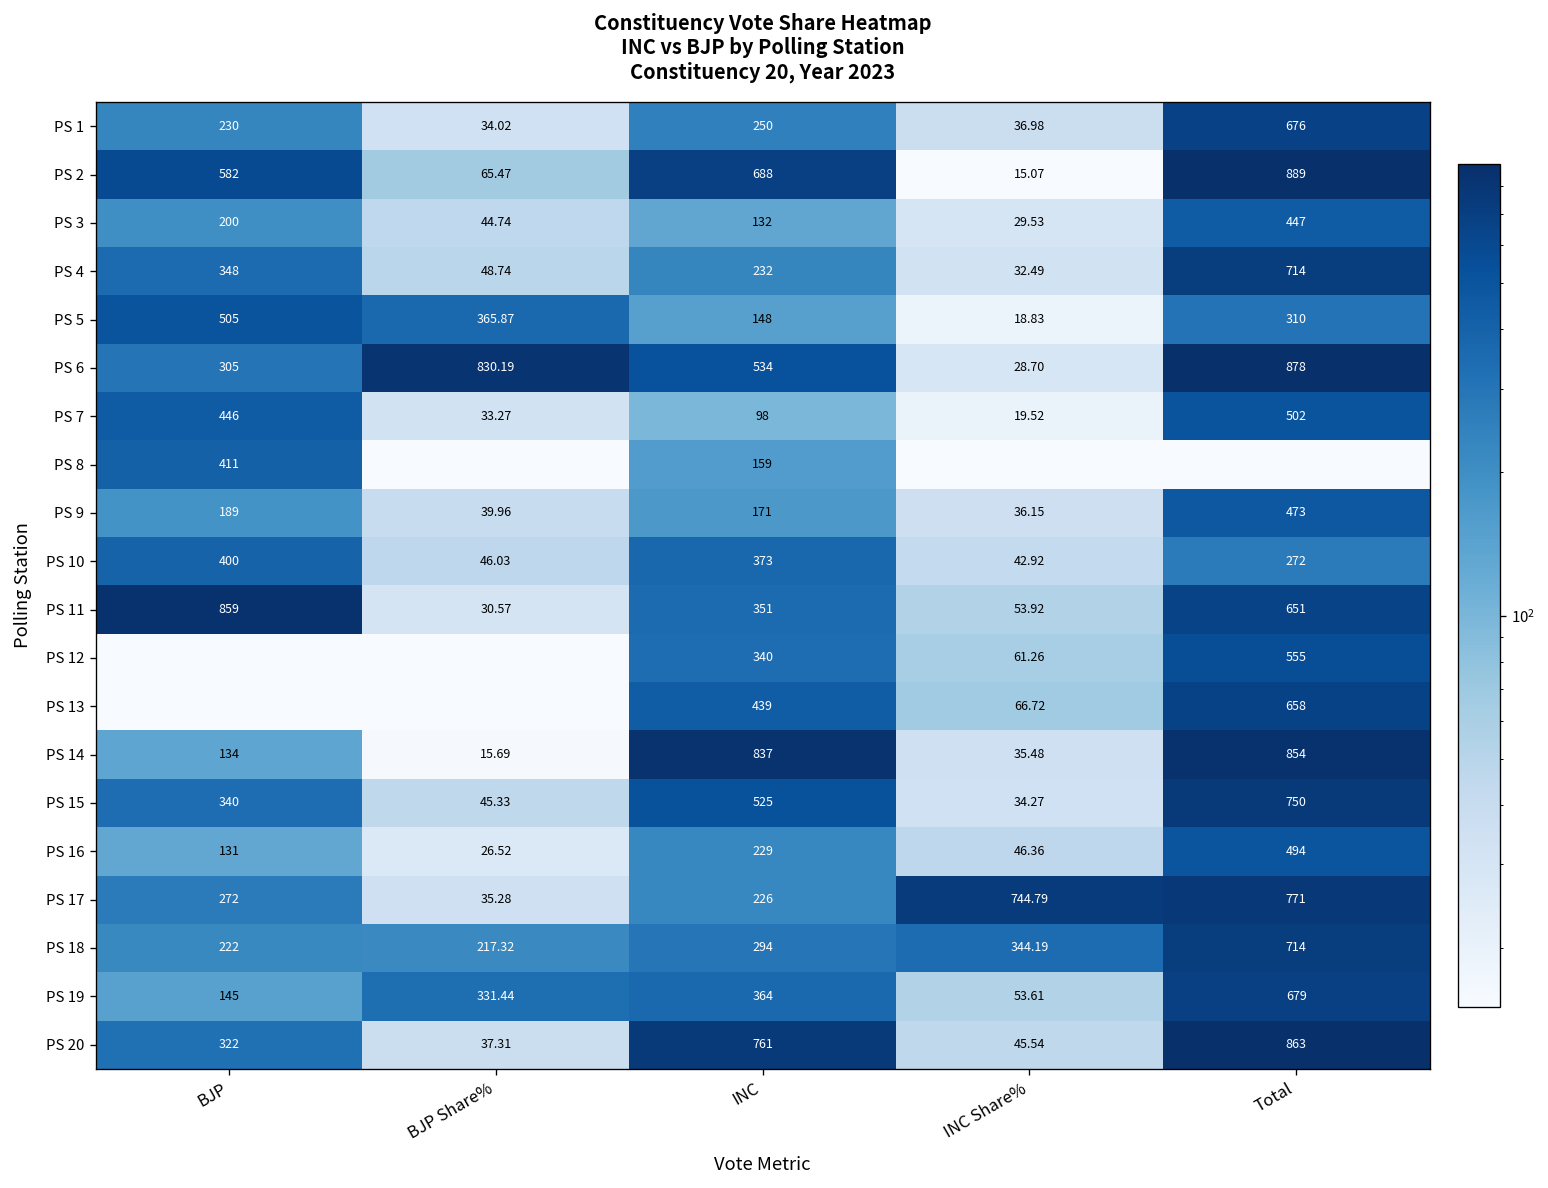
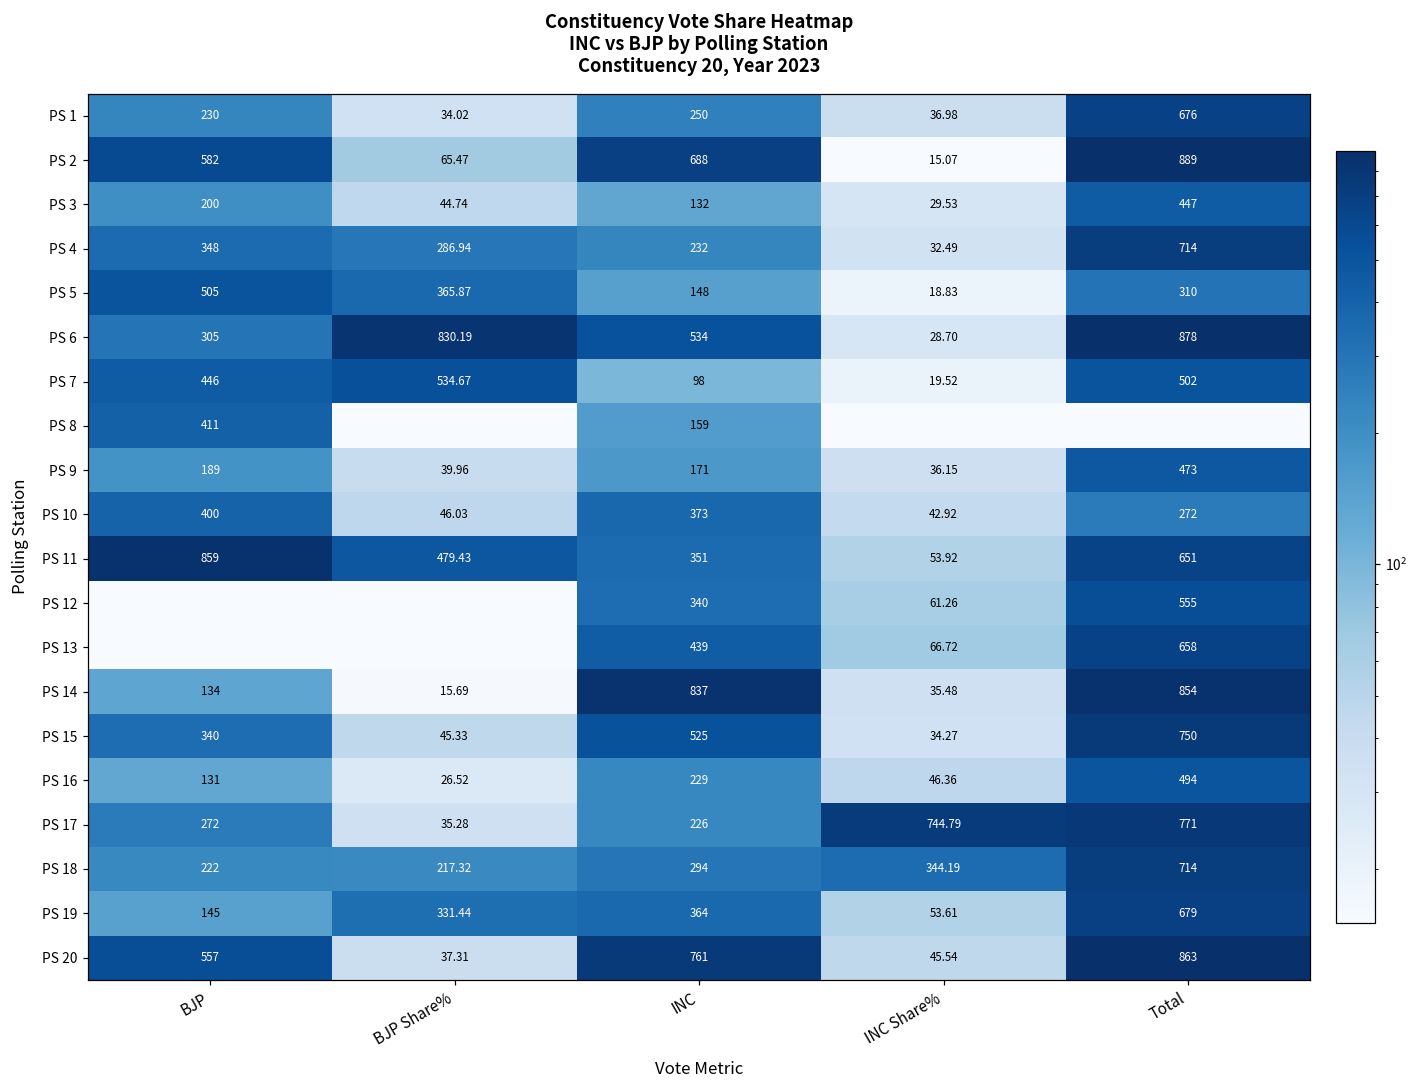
PS 4, BJP Share%: 48.74 -> 286.94
PS 7, BJP Share%: 33.27 -> 534.67
PS 11, BJP Share%: 30.57 -> 479.43
PS 20, BJP: 322 -> 557
